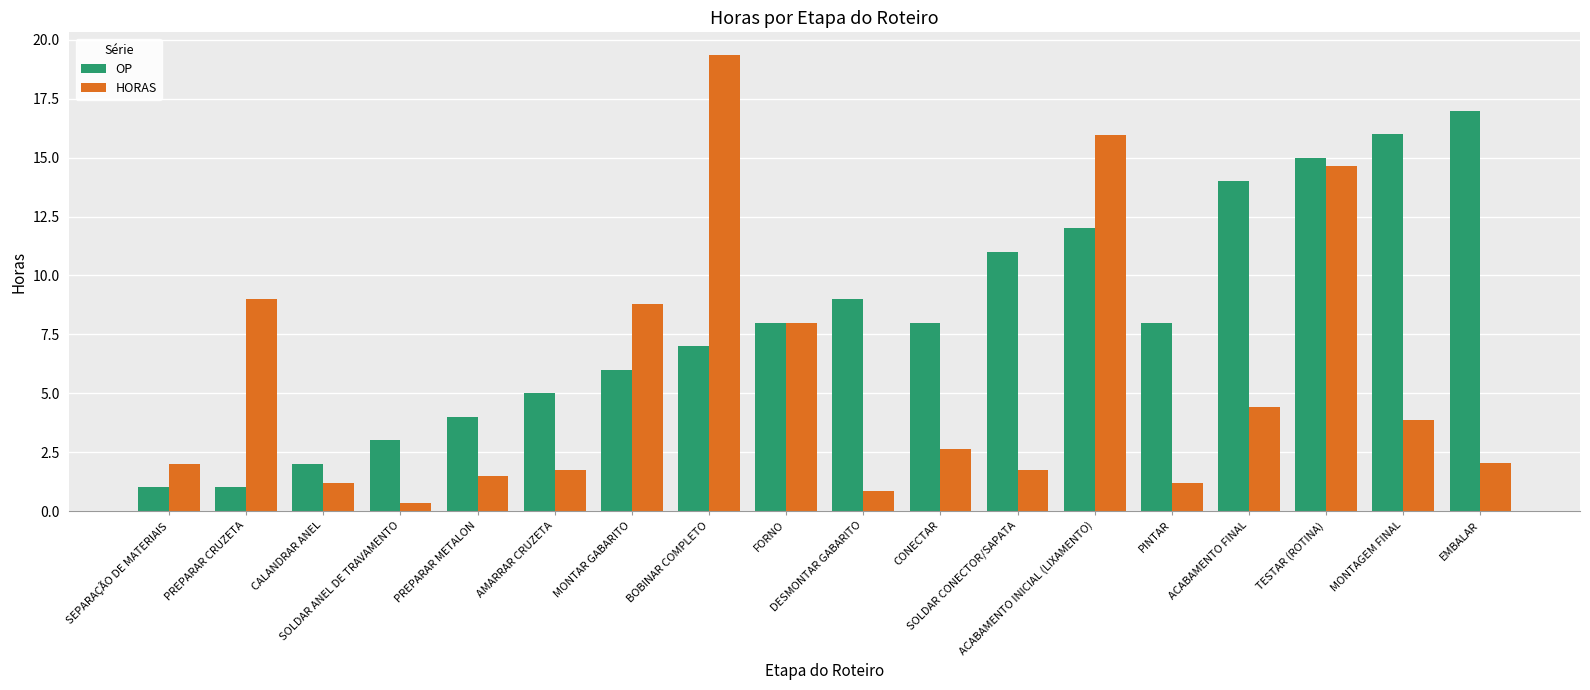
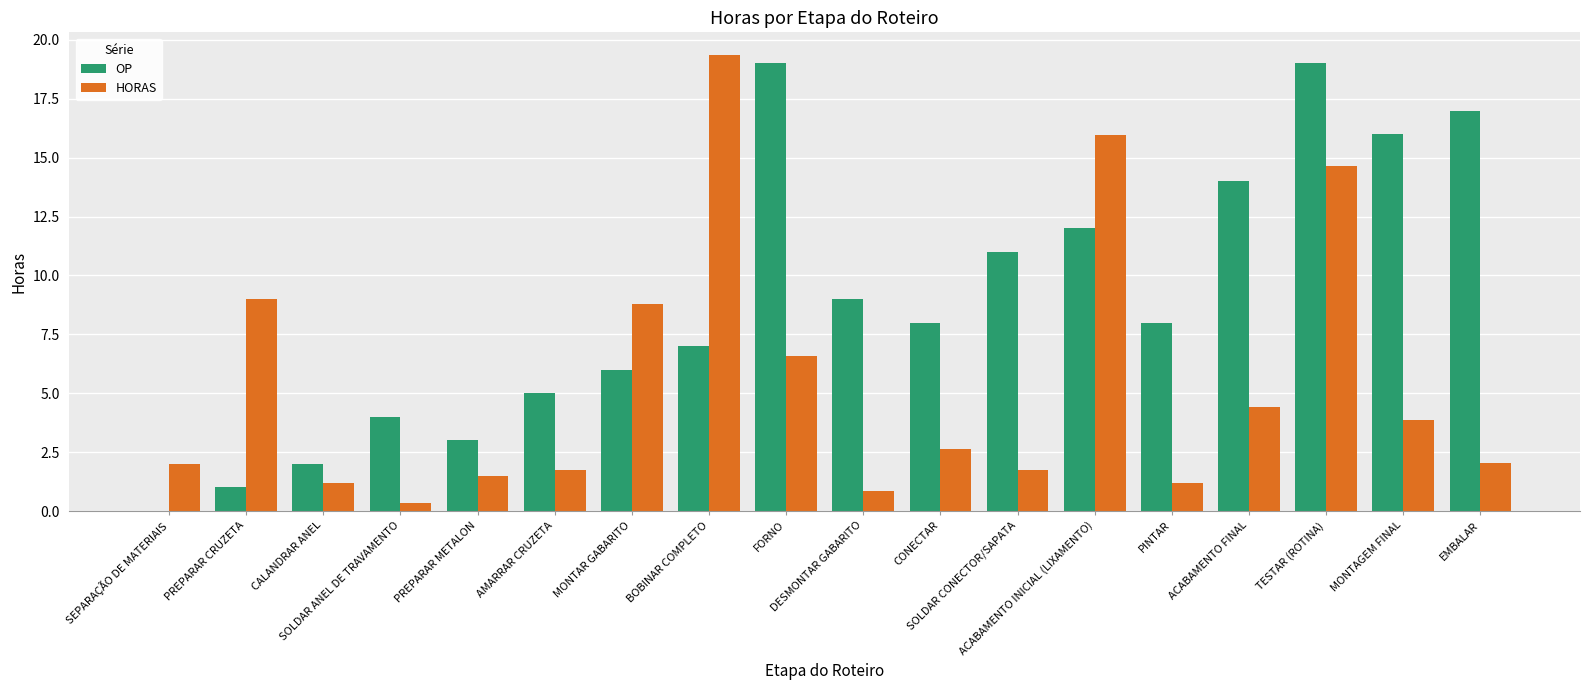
OP, SEPARAÇÃO DE MATERIAIS: 1 -> 0
OP, SOLDAR ANEL DE TRAVAMENTO: 3 -> 4
OP, PREPARAR METALON: 4 -> 3
OP, FORNO: 8 -> 19
HORAS, FORNO: 8.0 -> 6.6
OP, TESTAR (ROTINA): 15 -> 19
